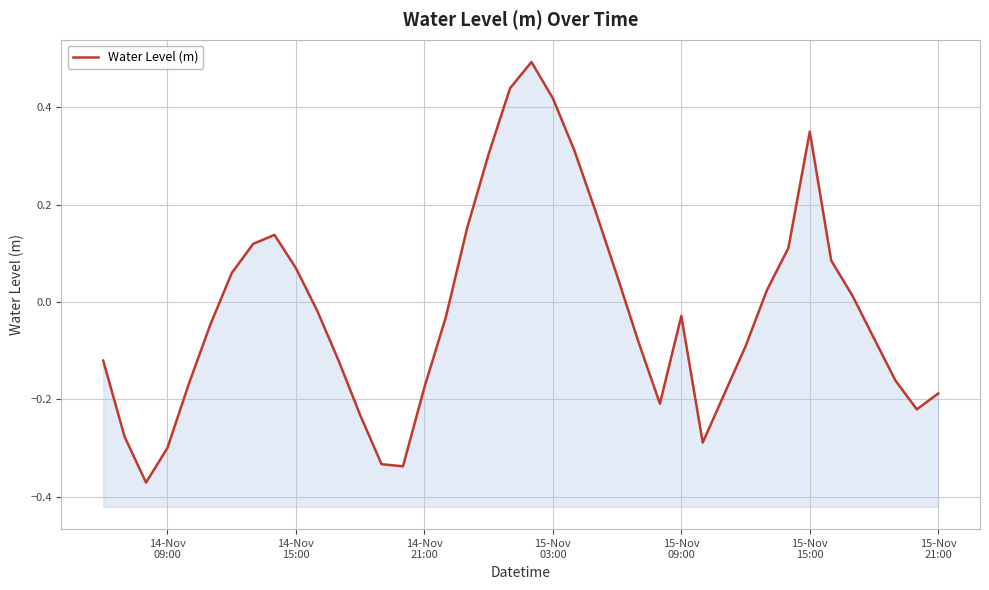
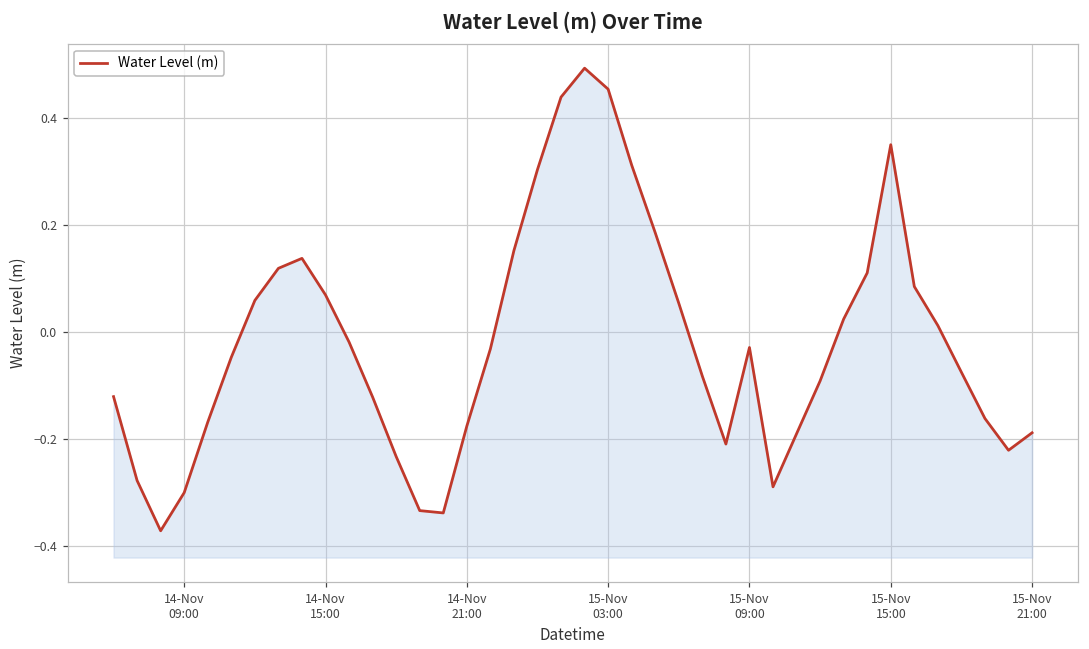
15-Nov 03:00: 0.42 -> 0.45
